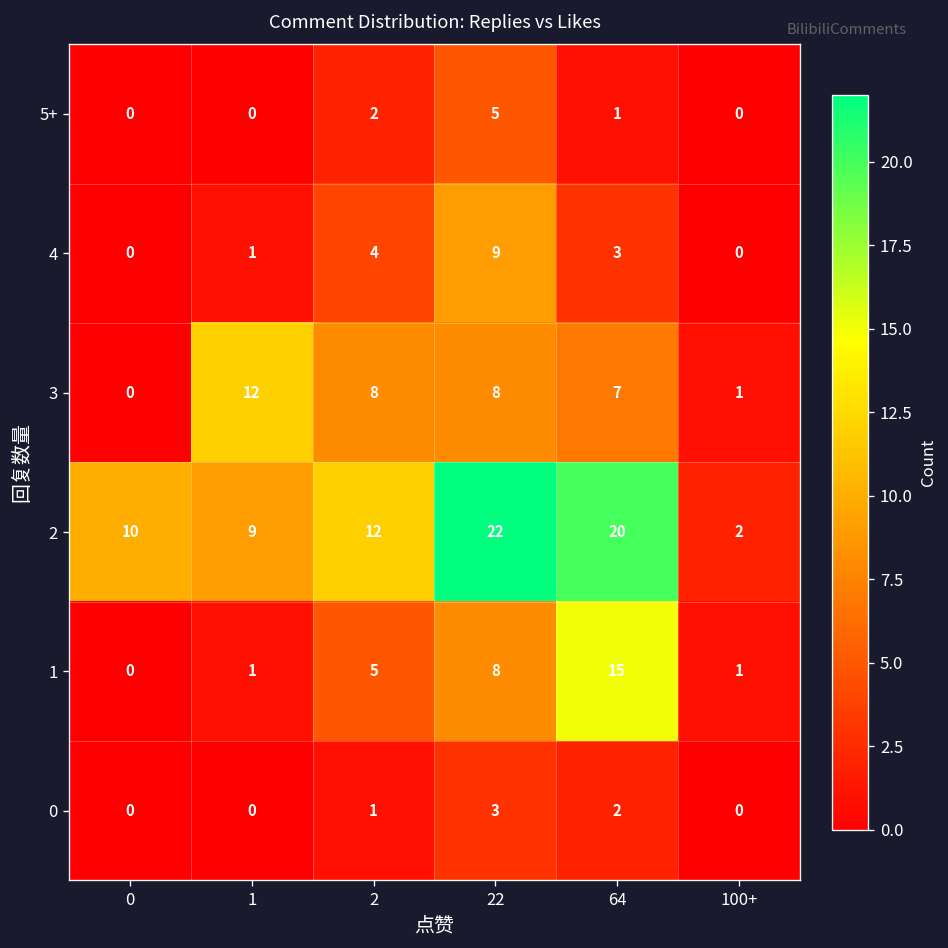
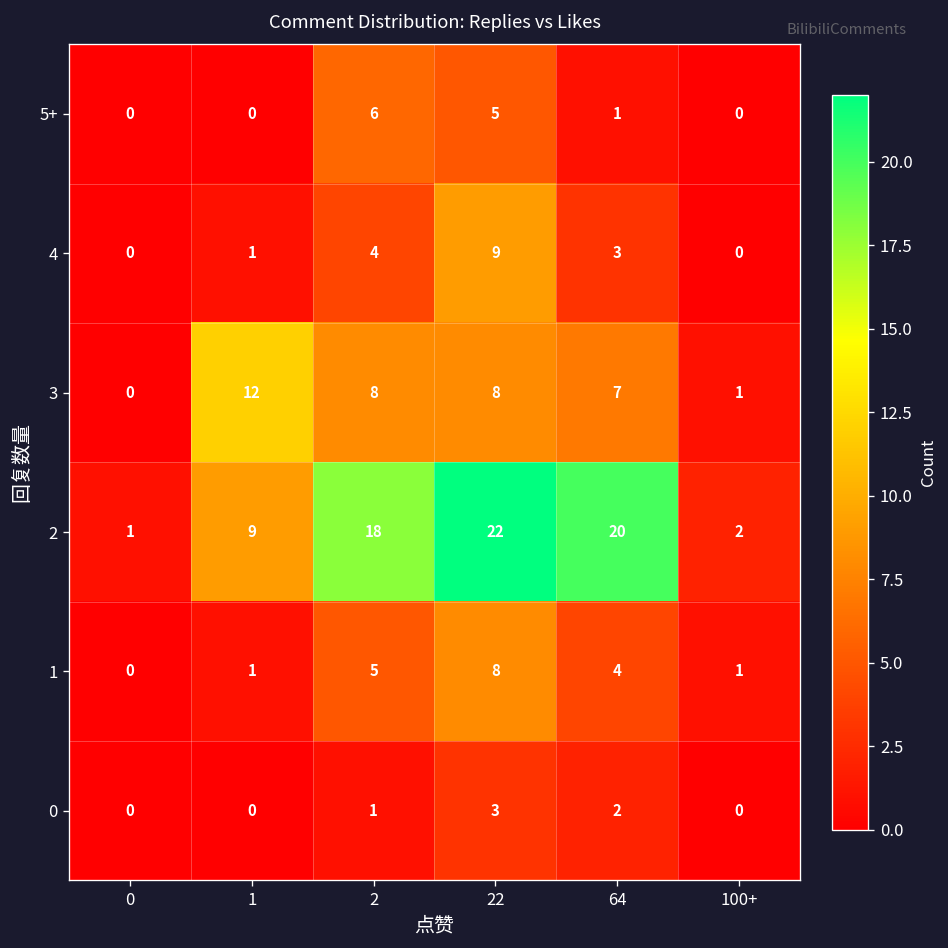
5+, 2: 2 -> 6
2, 0: 10 -> 1
2, 2: 12 -> 18
1, 64: 15 -> 4
